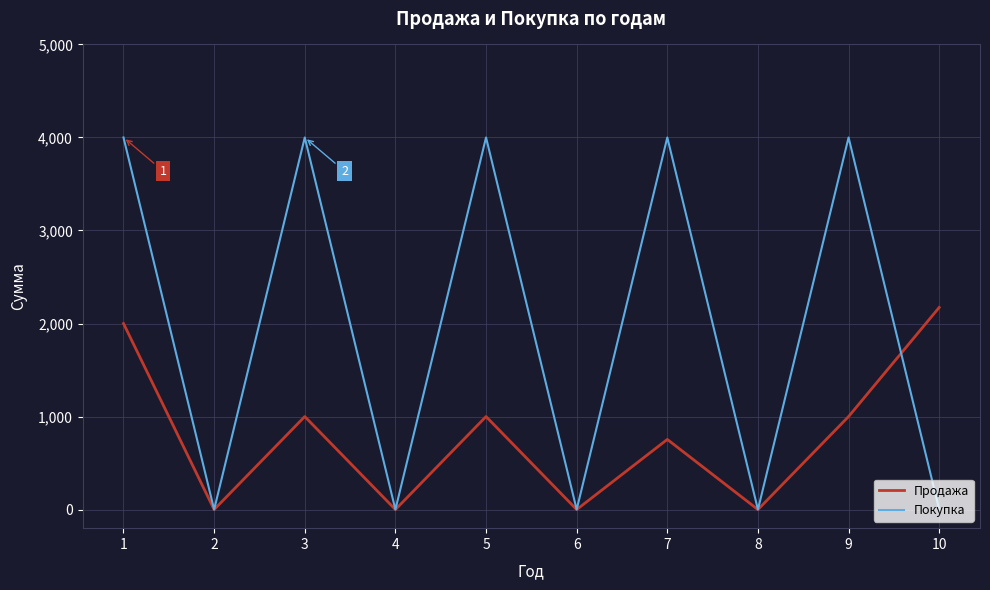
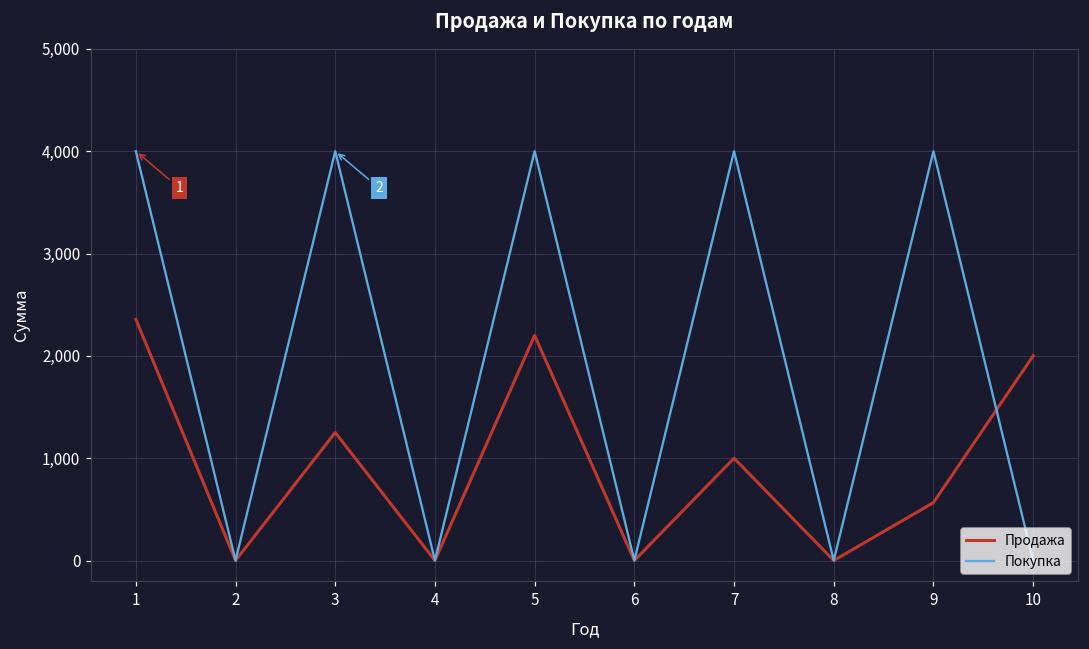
Продажа, 1: 2,000 -> 2,400
Продажа, 3: 1,000 -> 1,300
Продажа, 5: 1,000 -> 2,200
Продажа, 7: 800 -> 1,000
Продажа, 9: 1,000 -> 600
Продажа, 10: 2,200 -> 2,000
